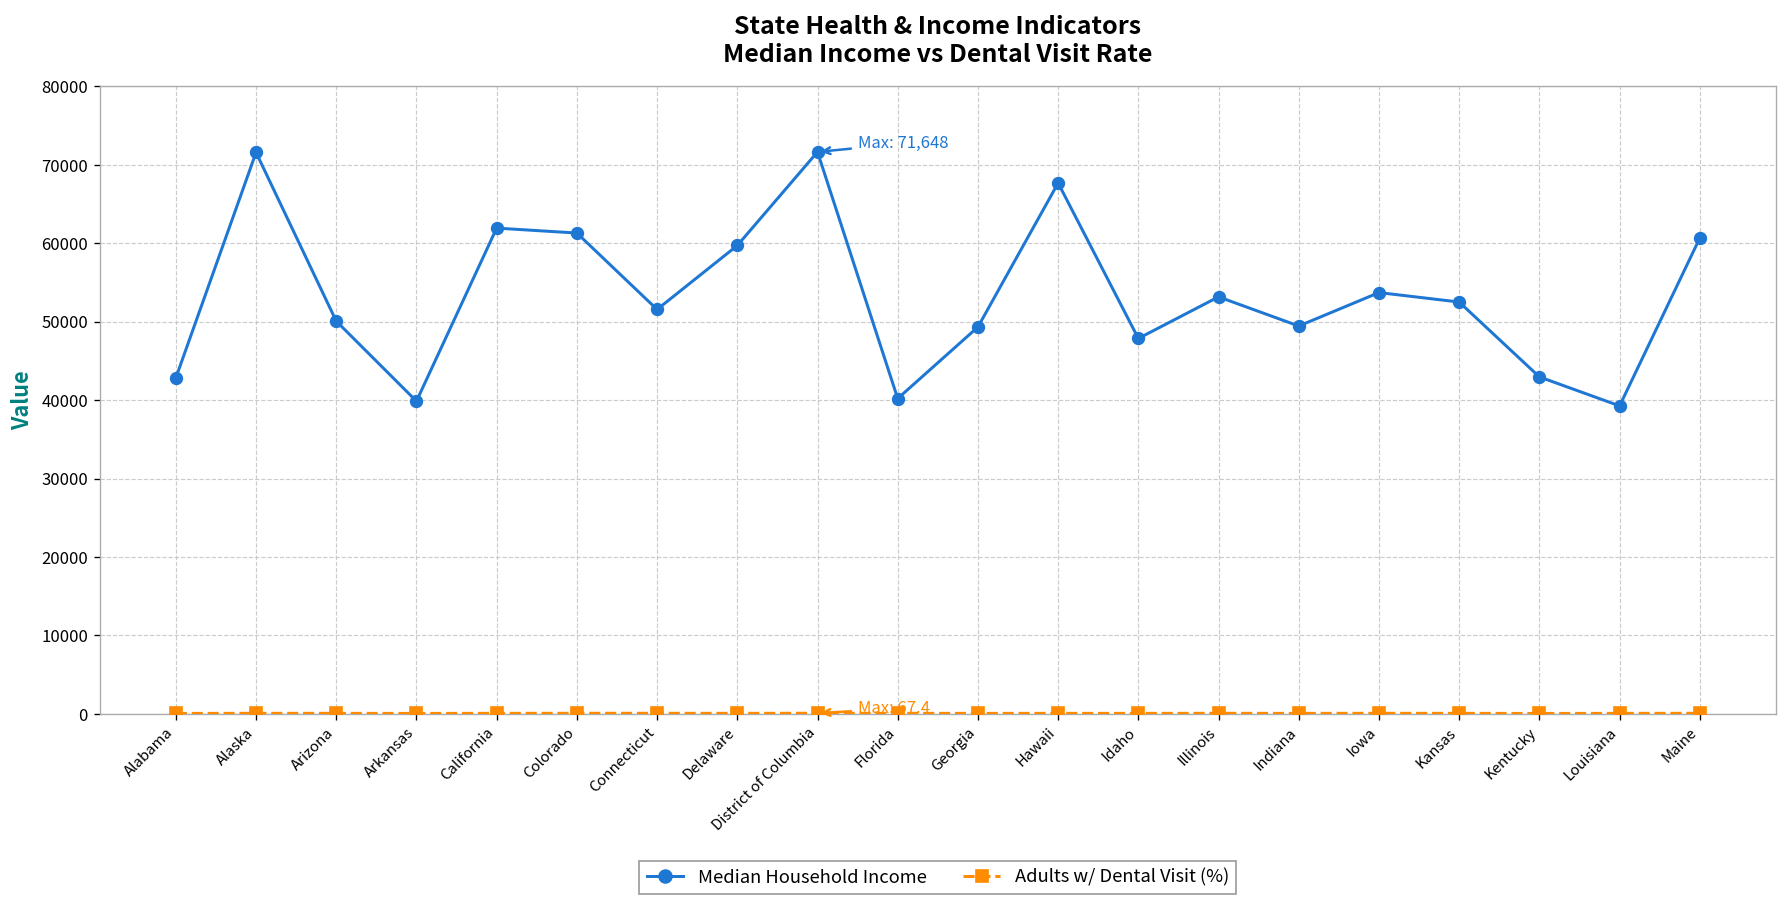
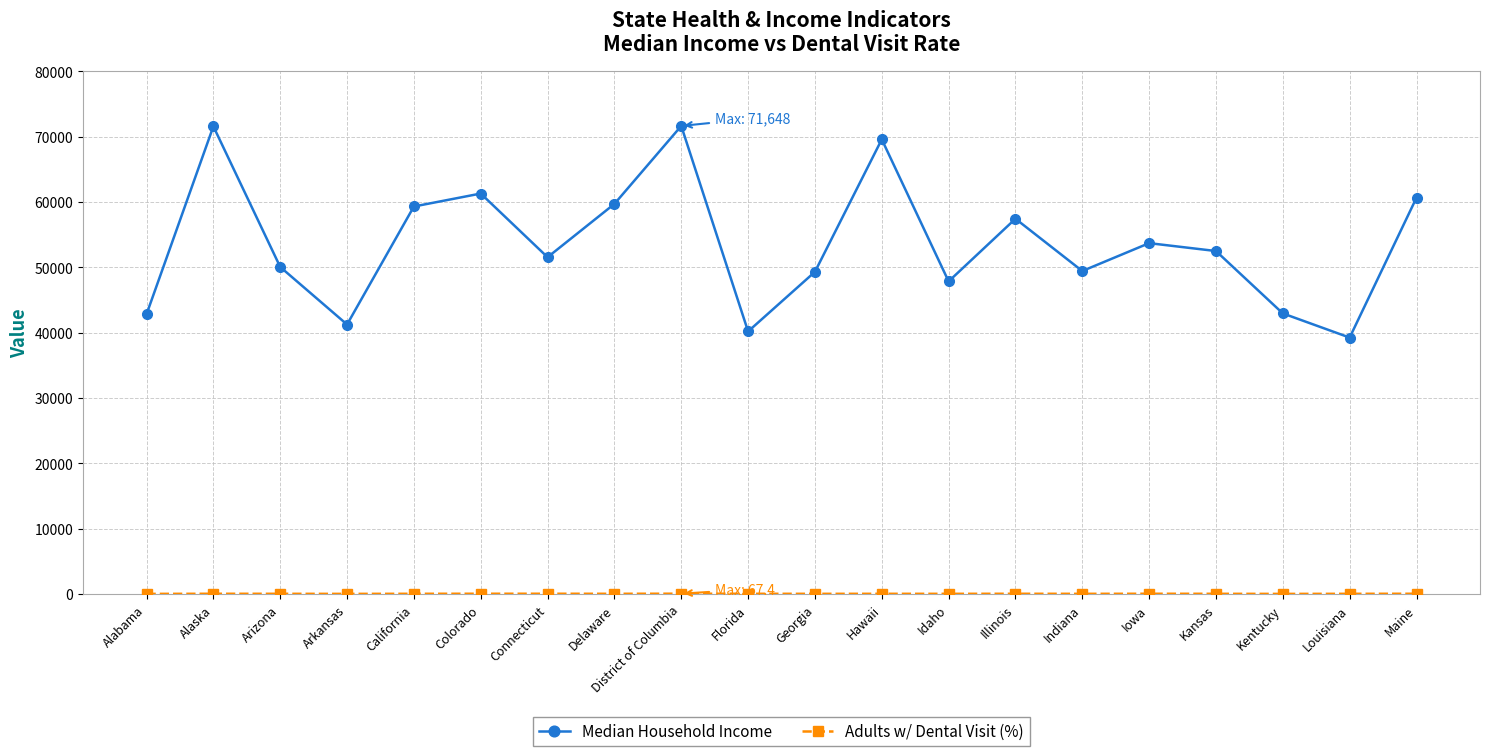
Median Household Income, Arkansas: 40000 -> 41000
Median Household Income, California: 62000 -> 59000
Median Household Income, Hawaii: 68000 -> 70000
Median Household Income, Illinois: 53000 -> 57000
